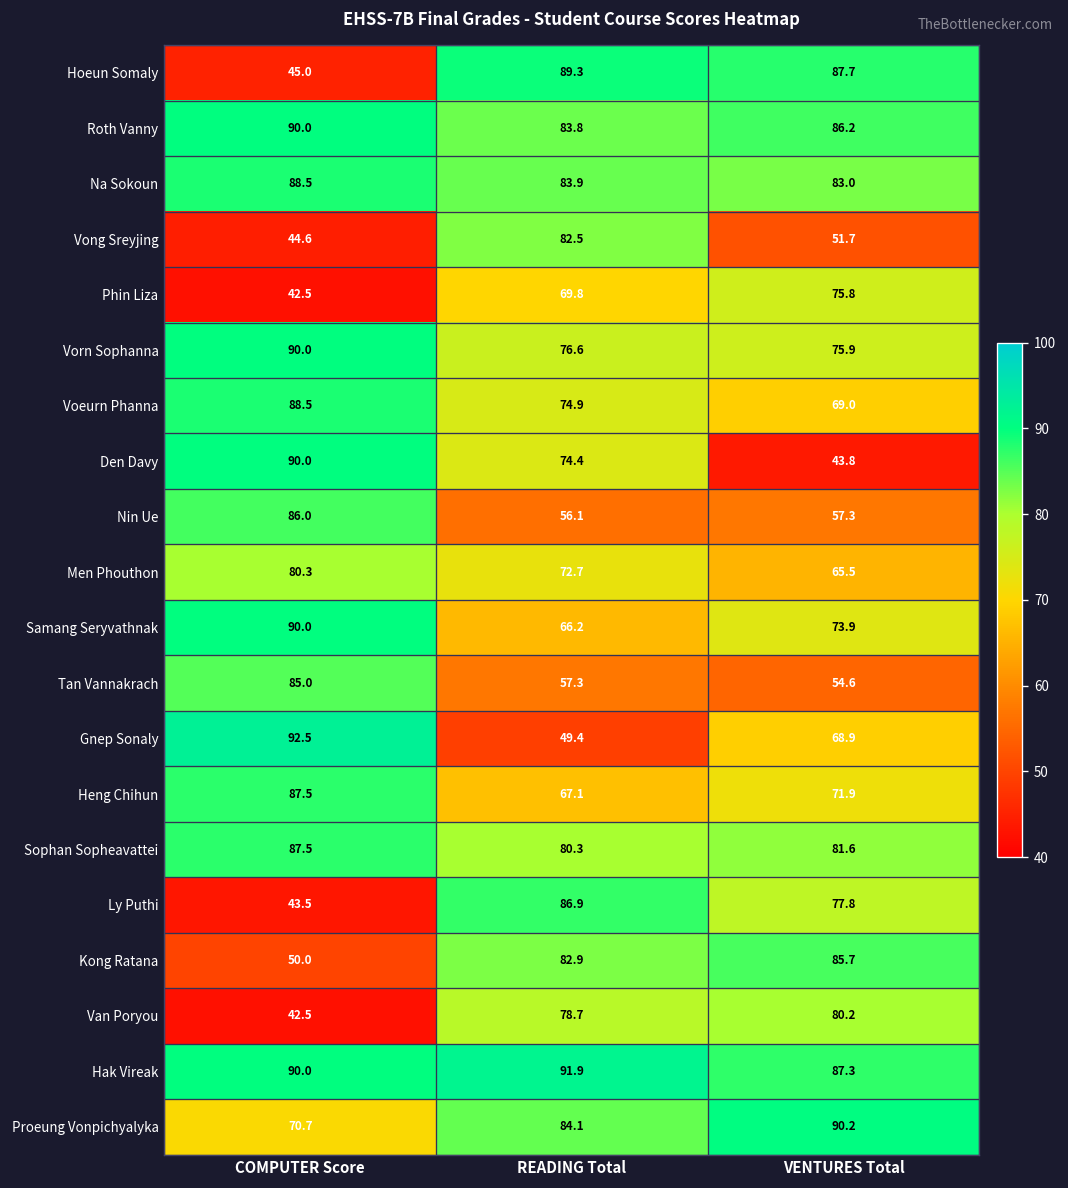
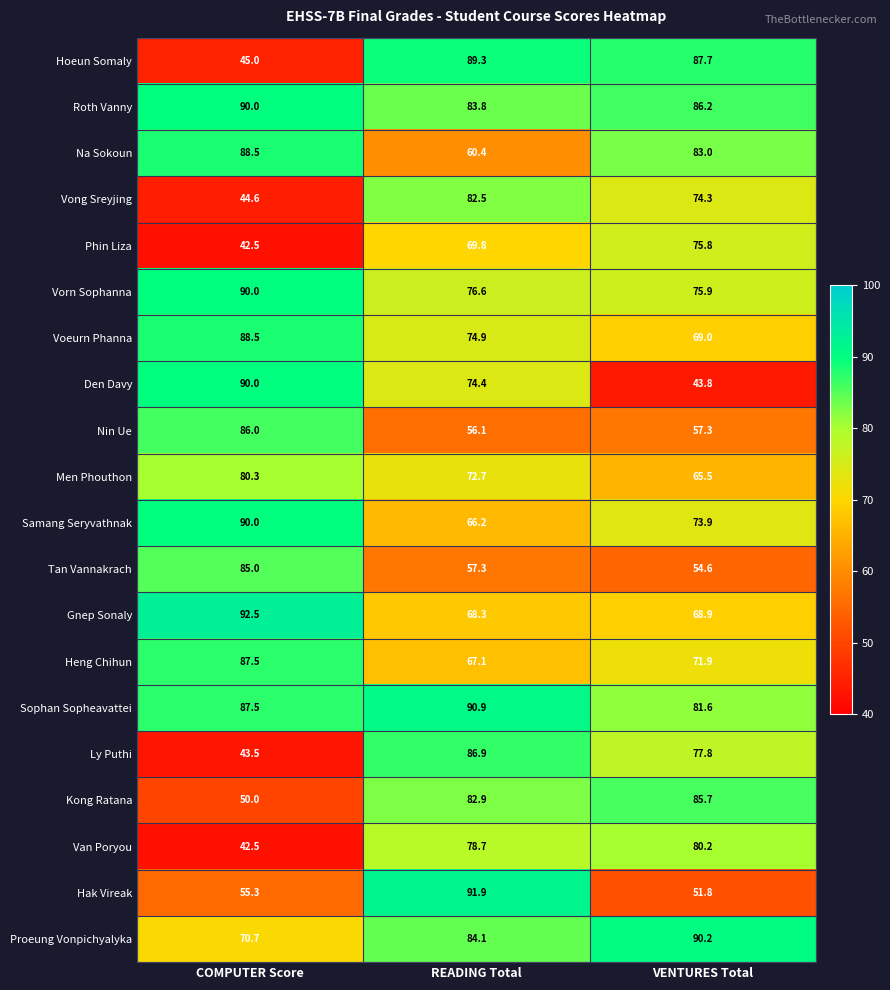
Na Sokoun, READING Total: 83.9 -> 60.4
Vong Sreyjing, VENTURES Total: 51.7 -> 74.3
Gnep Sonaly, READING Total: 49.4 -> 68.3
Sophan Sopheavattei, READING Total: 80.3 -> 90.9
Hak Vireak, COMPUTER Score: 90.0 -> 55.3
Hak Vireak, VENTURES Total: 87.3 -> 51.8
